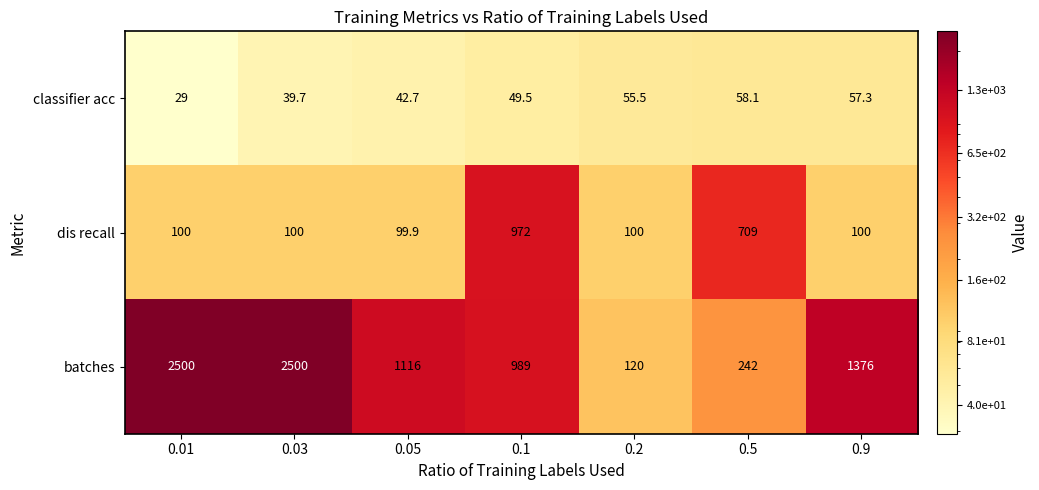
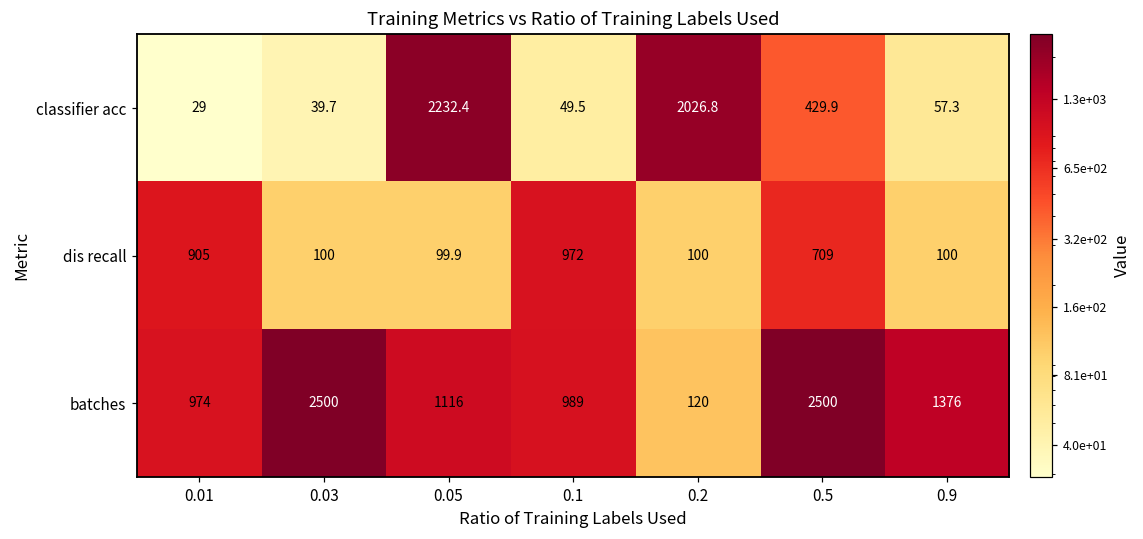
classifier acc, 0.05: 42.7 -> 2232.4
classifier acc, 0.2: 55.5 -> 2026.8
classifier acc, 0.5: 58.1 -> 429.9
dis recall, 0.01: 100 -> 905
batches, 0.01: 2500 -> 974
batches, 0.5: 242 -> 2500
